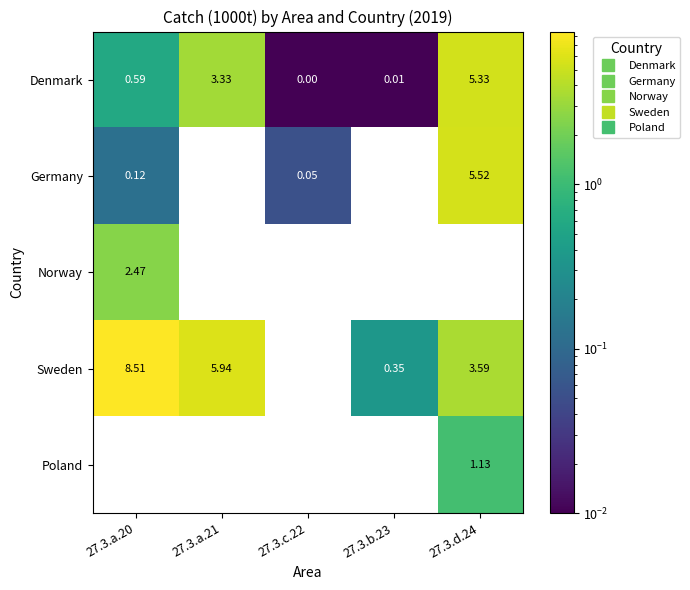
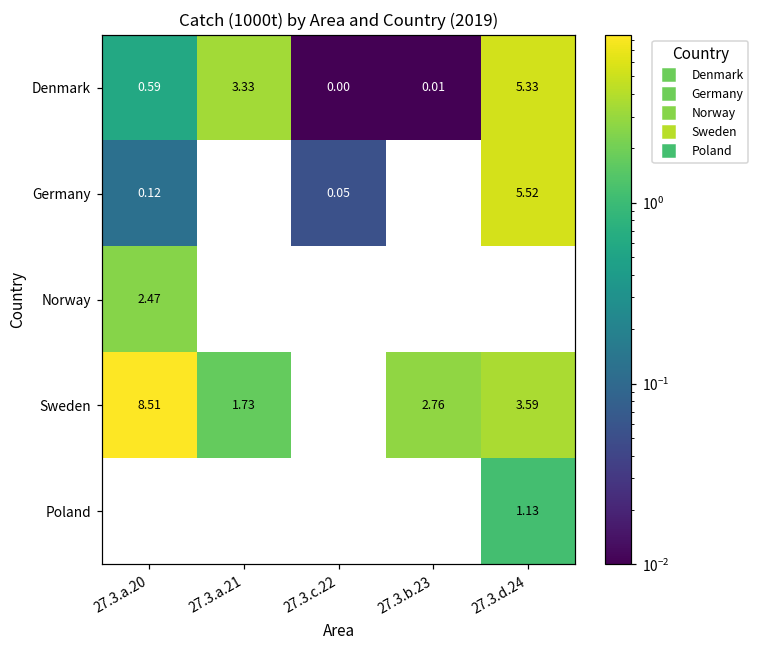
Sweden, 27.3.a.21: 5.94 -> 1.73
Sweden, 27.3.b.23: 0.35 -> 2.76
